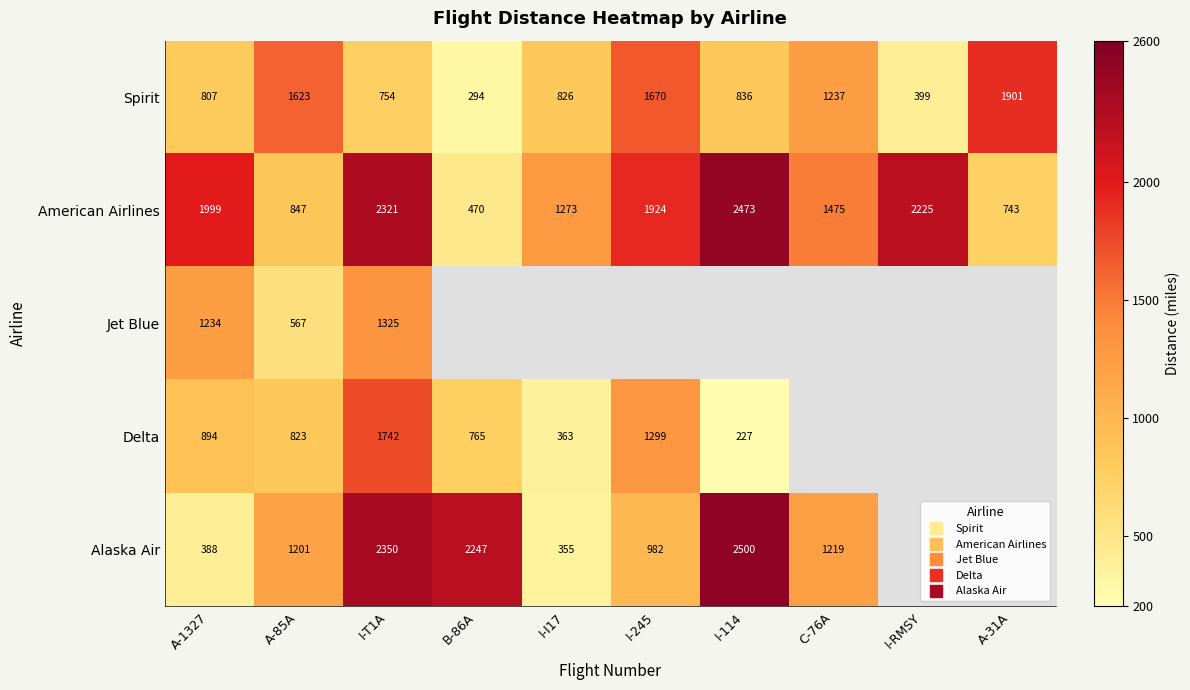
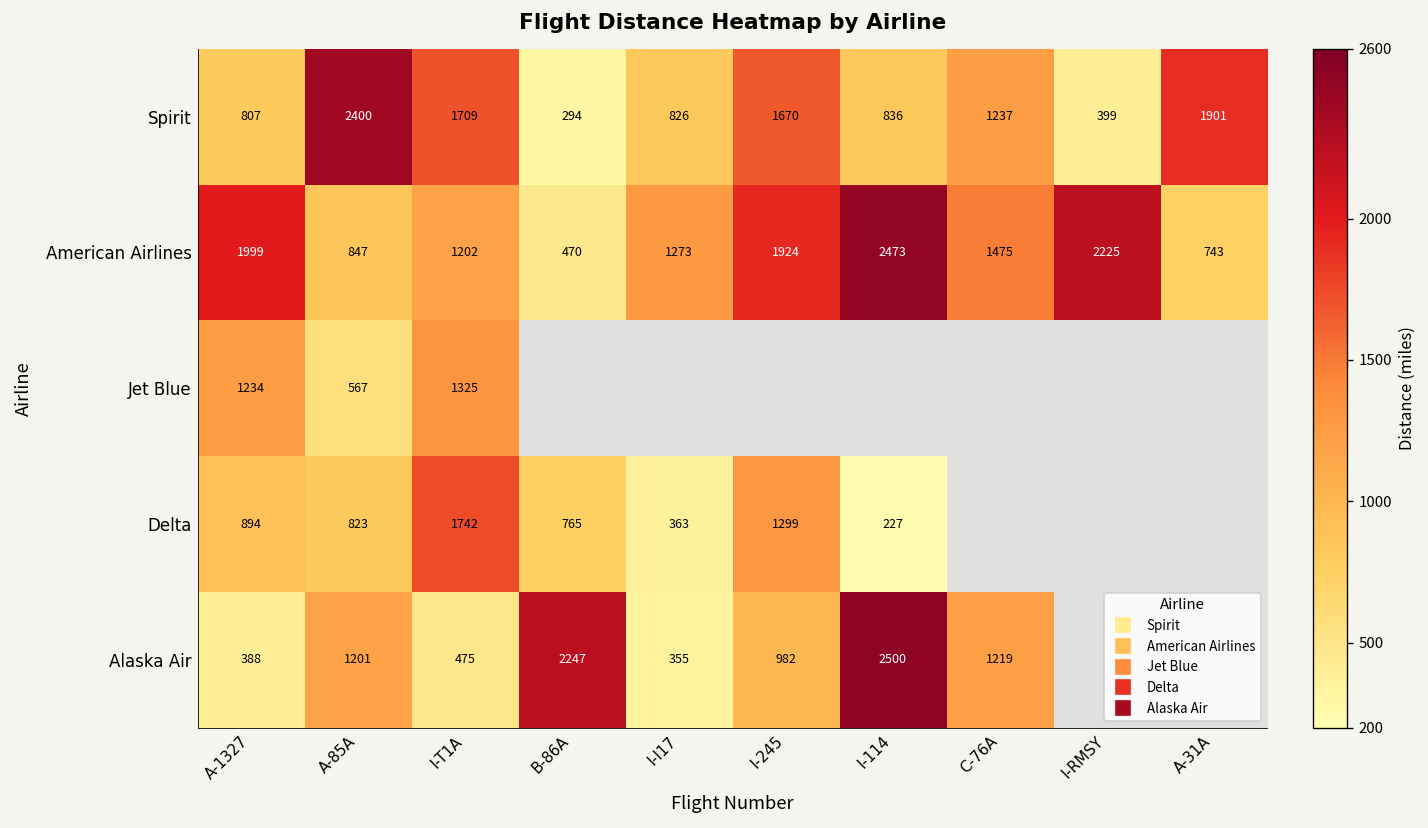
Spirit, A-85A: 1623 -> 2400
Spirit, I-T1A: 754 -> 1709
American Airlines, I-T1A: 2321 -> 1202
Alaska Air, I-T1A: 2350 -> 475
